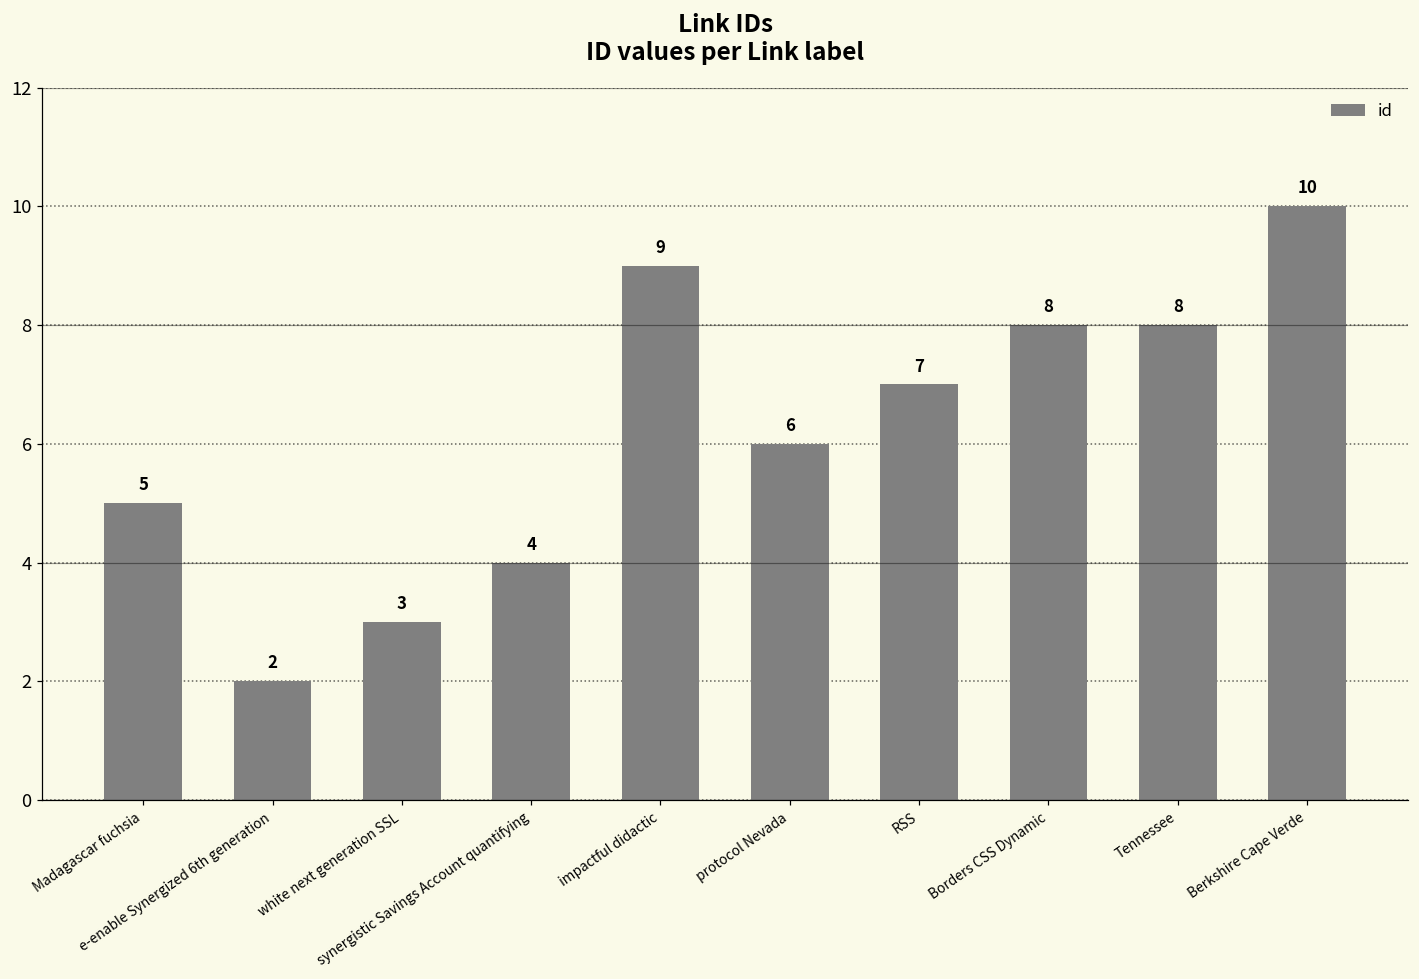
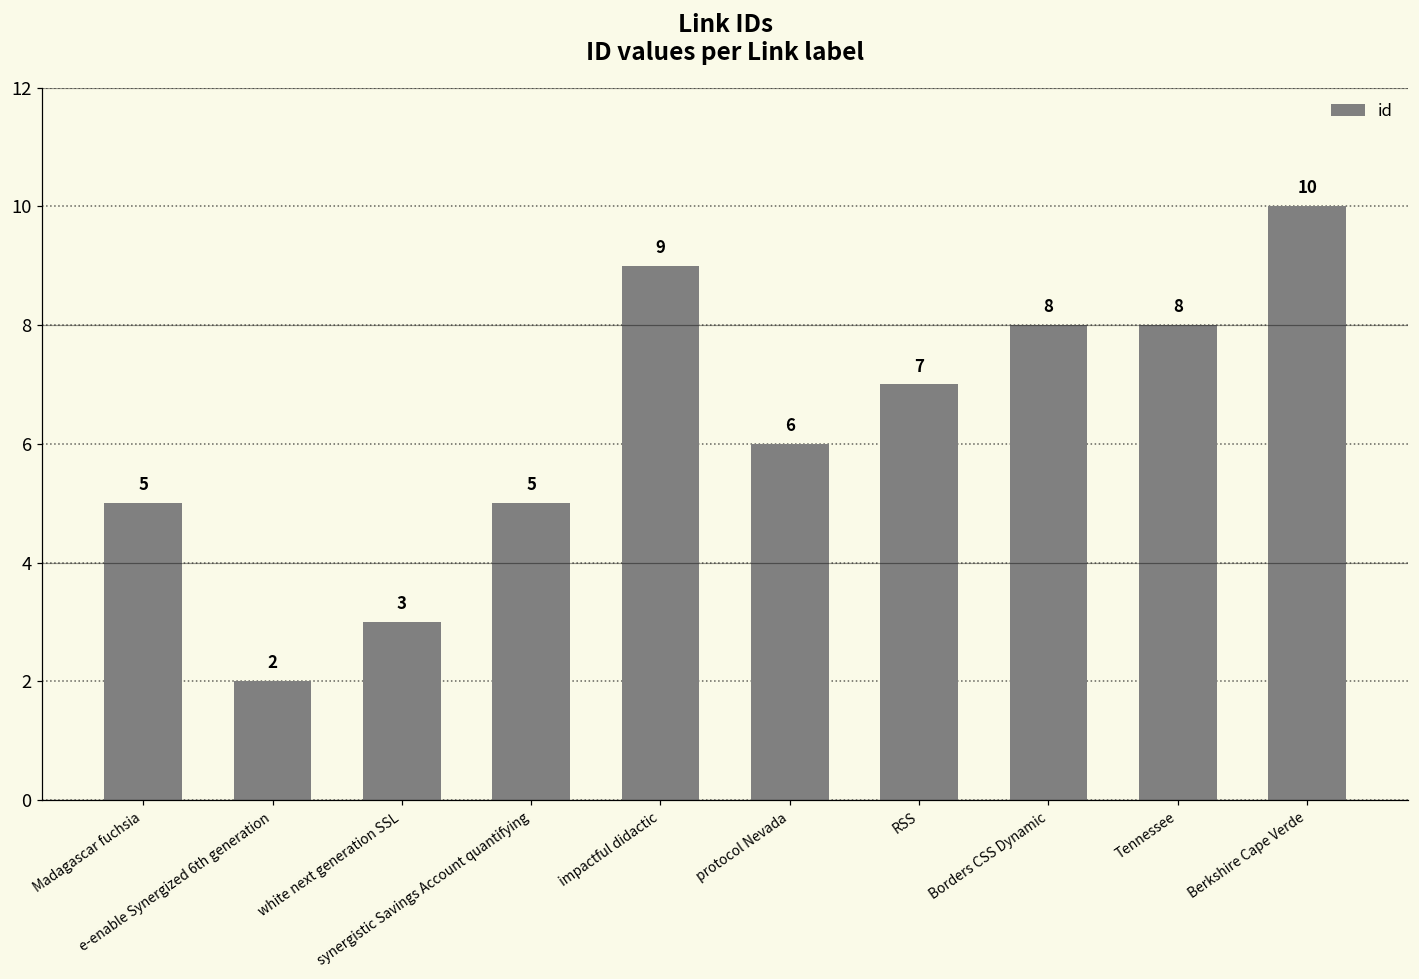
synergistic Savings Account quantifying: 4 -> 5
